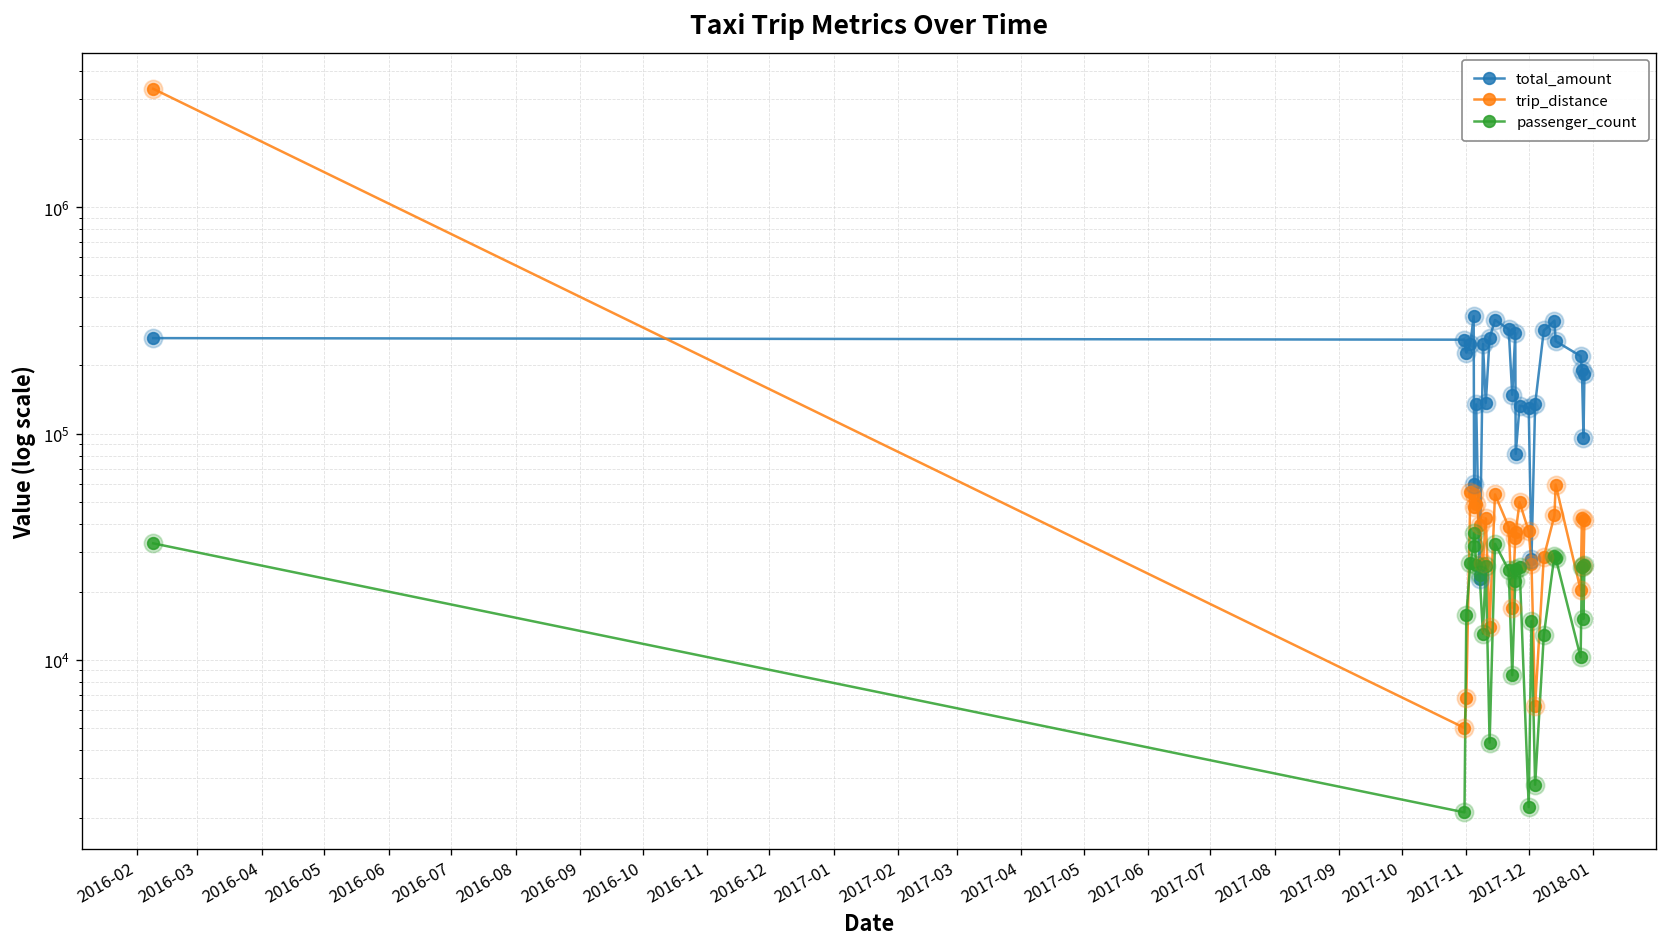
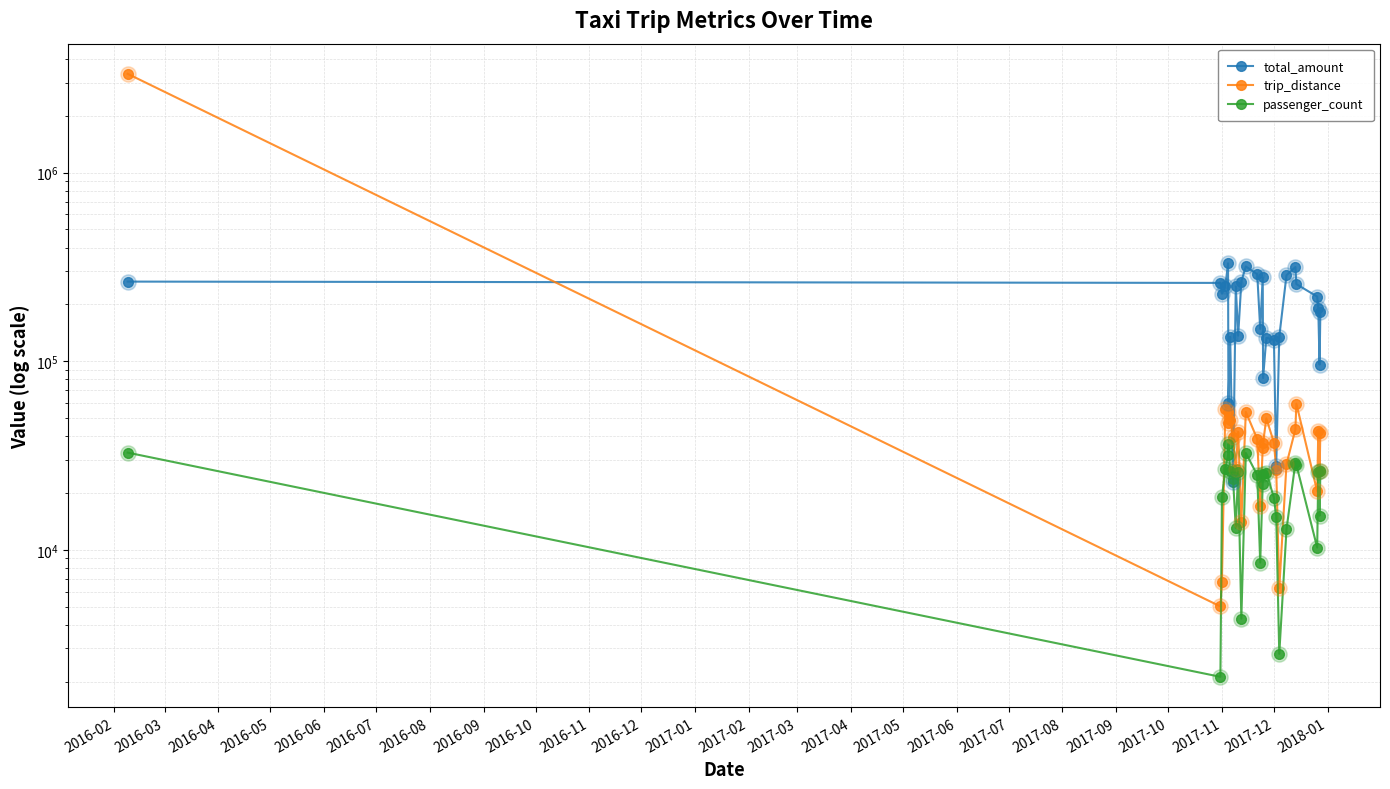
passenger_count, 2017-11: 16000 -> 19000
passenger_count, 2017-12: 2200 -> 19000
